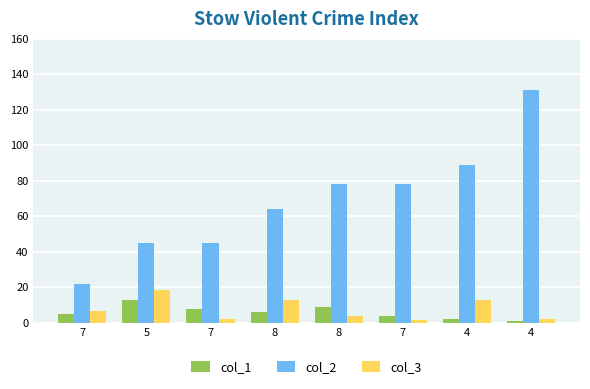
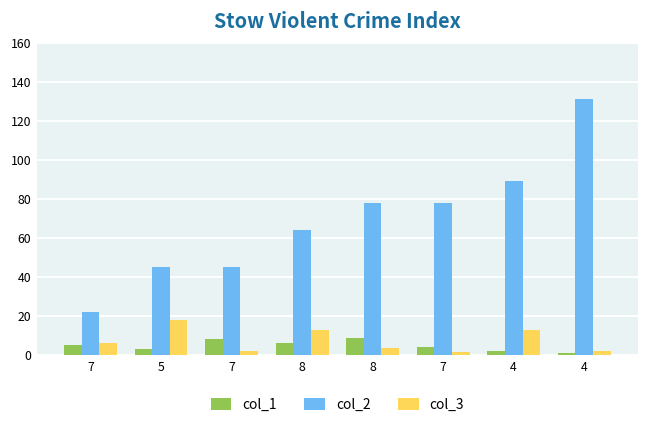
col_1, 5: 13 -> 3
